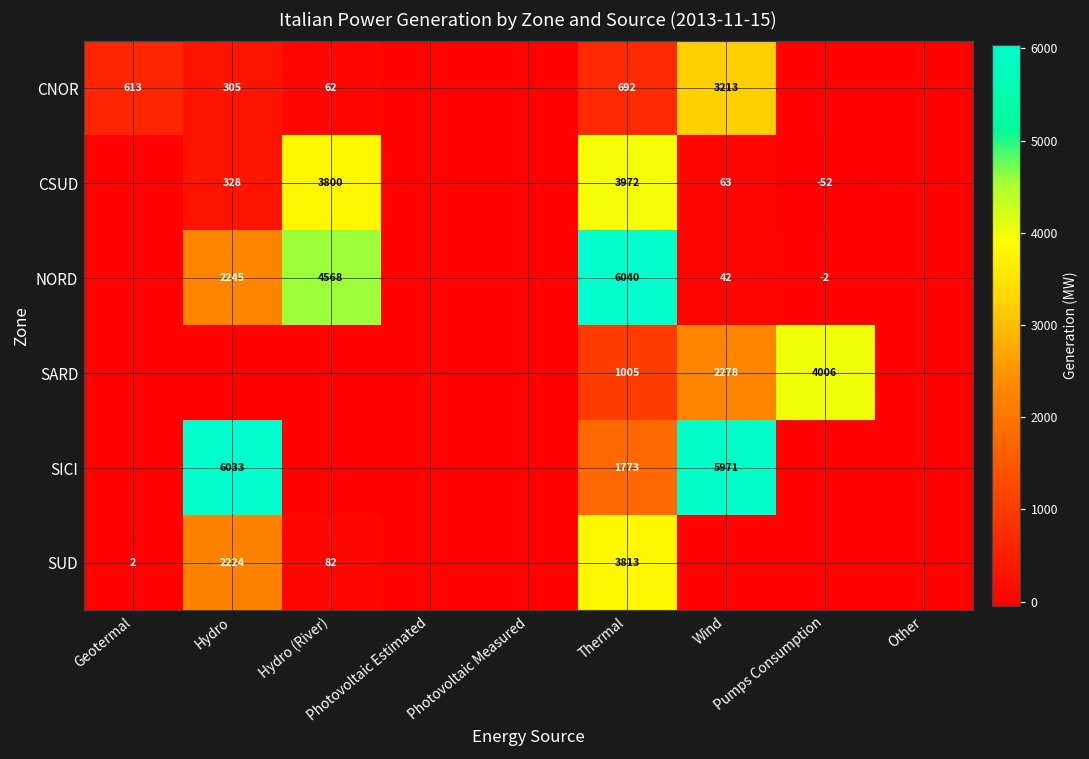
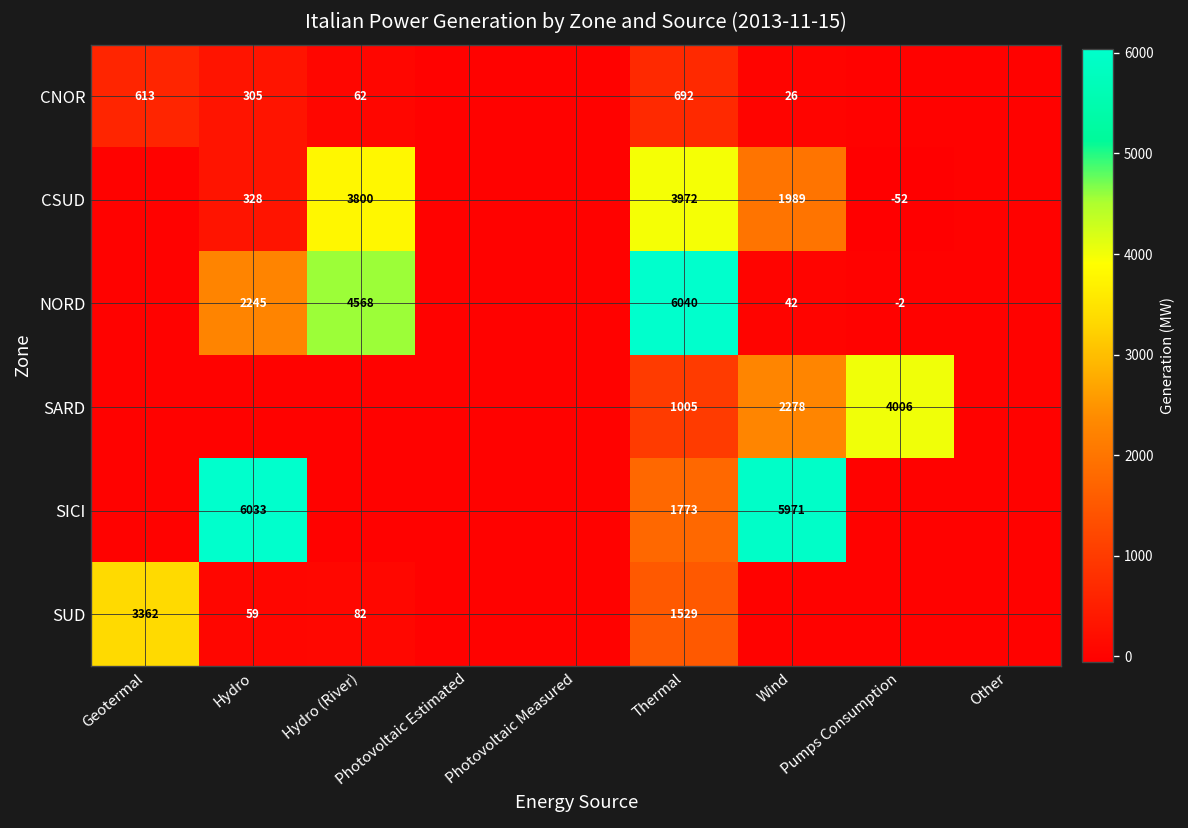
CNOR, Wind: 3213 -> 26
CSUD, Wind: 63 -> 1989
SUD, Geotermal: 2 -> 3362
SUD, Hydro: 2224 -> 59
SUD, Thermal: 3813 -> 1529
